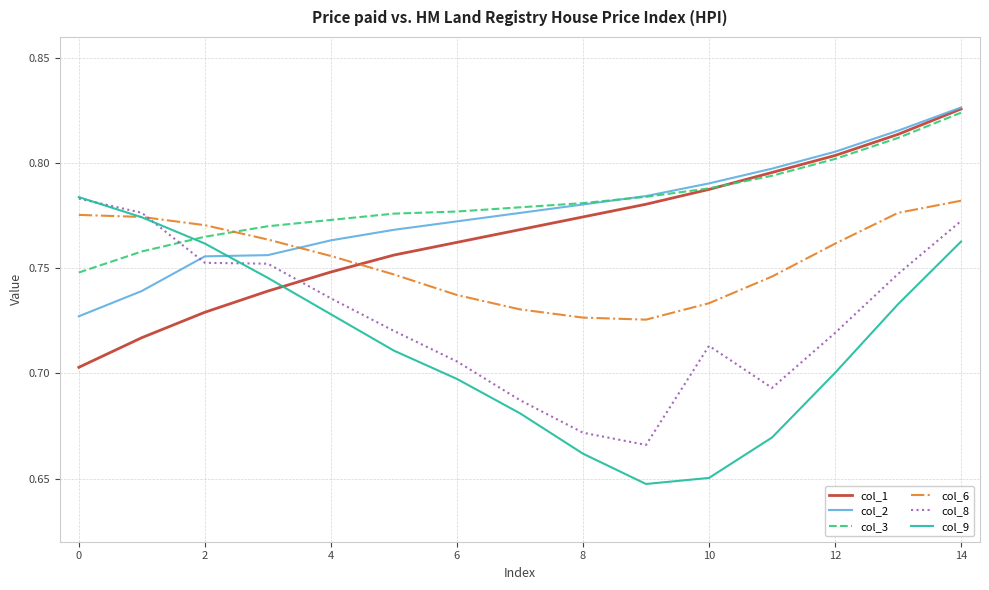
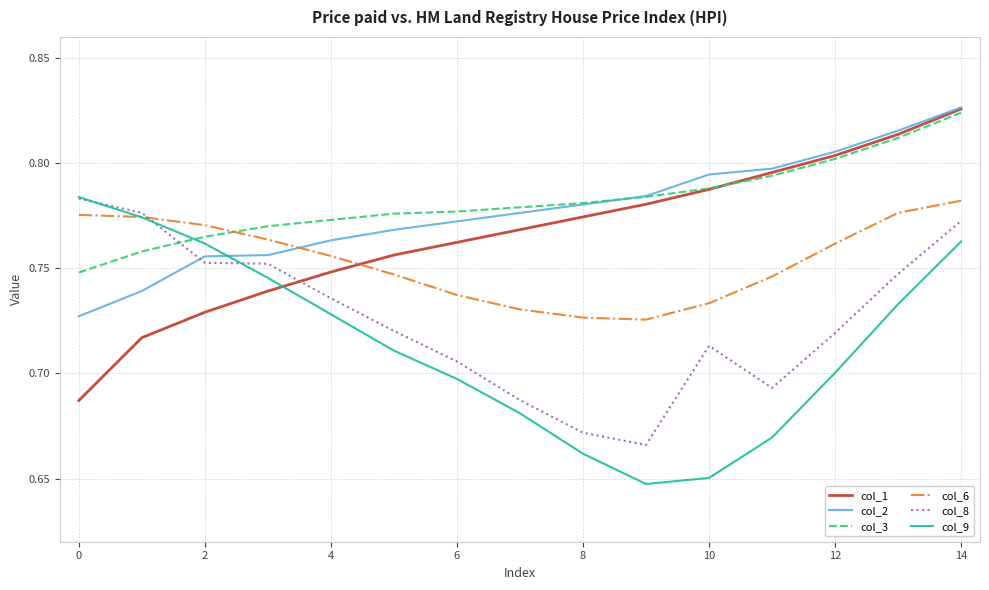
col_1, 0: 0.703 -> 0.687
col_2, 10: 0.790 -> 0.795
